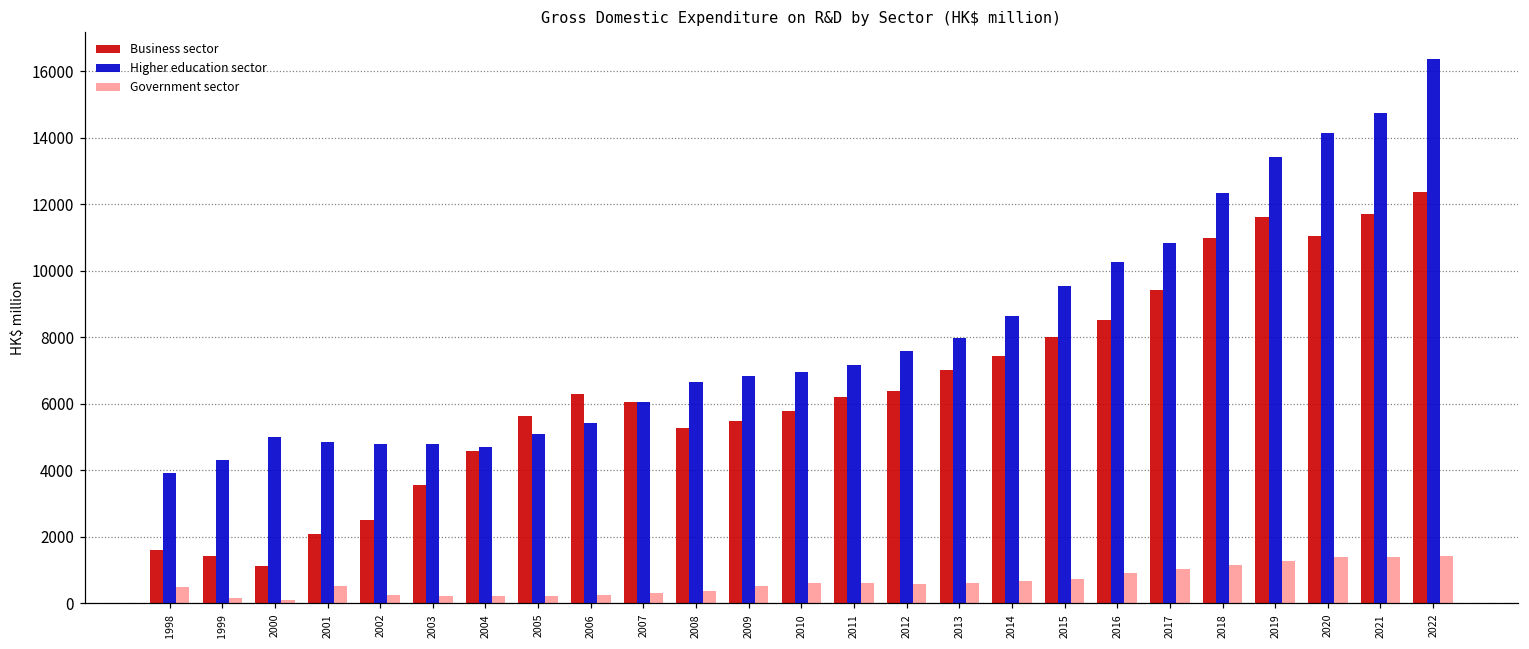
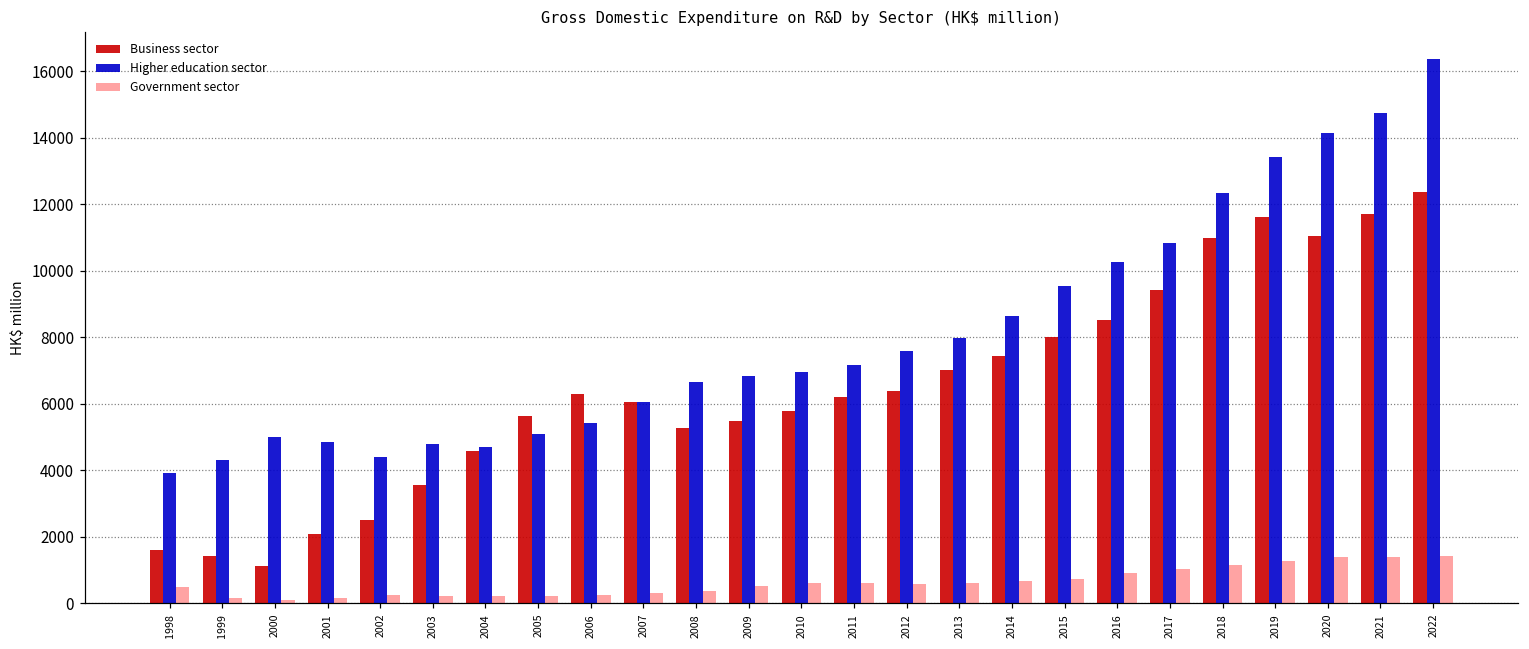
Government sector, 2001: 500 -> 200
Higher education sector, 2002: 4800 -> 4400
